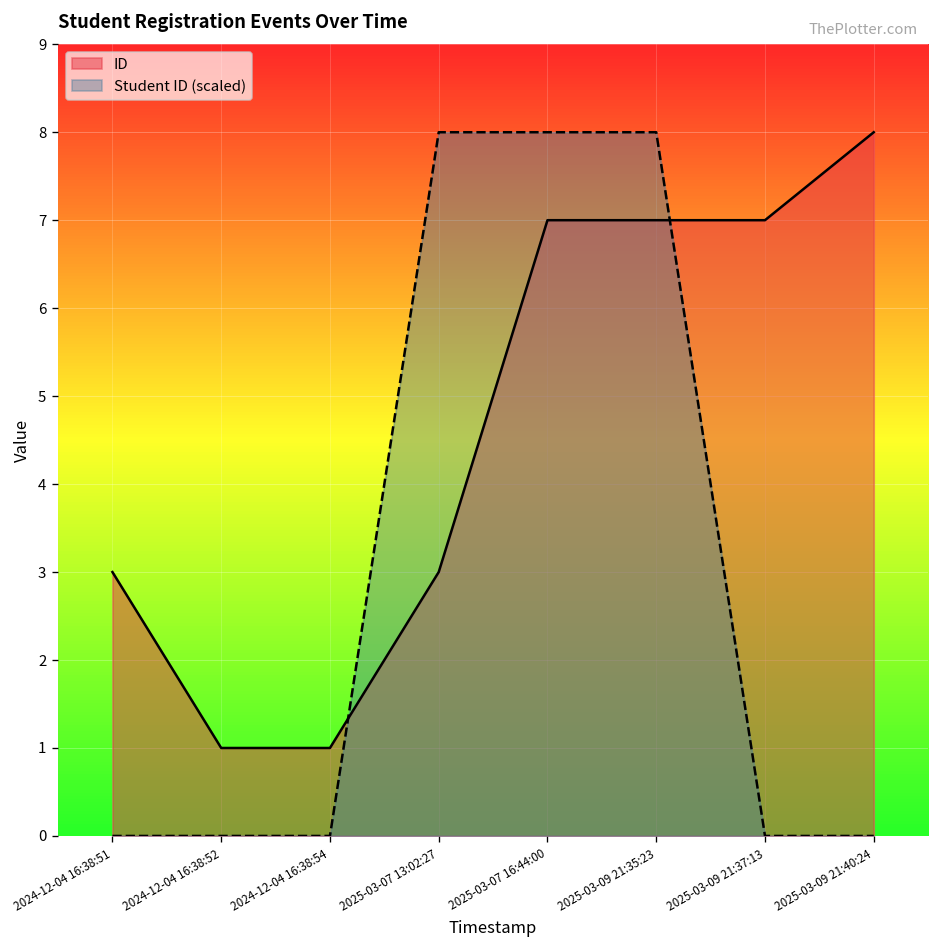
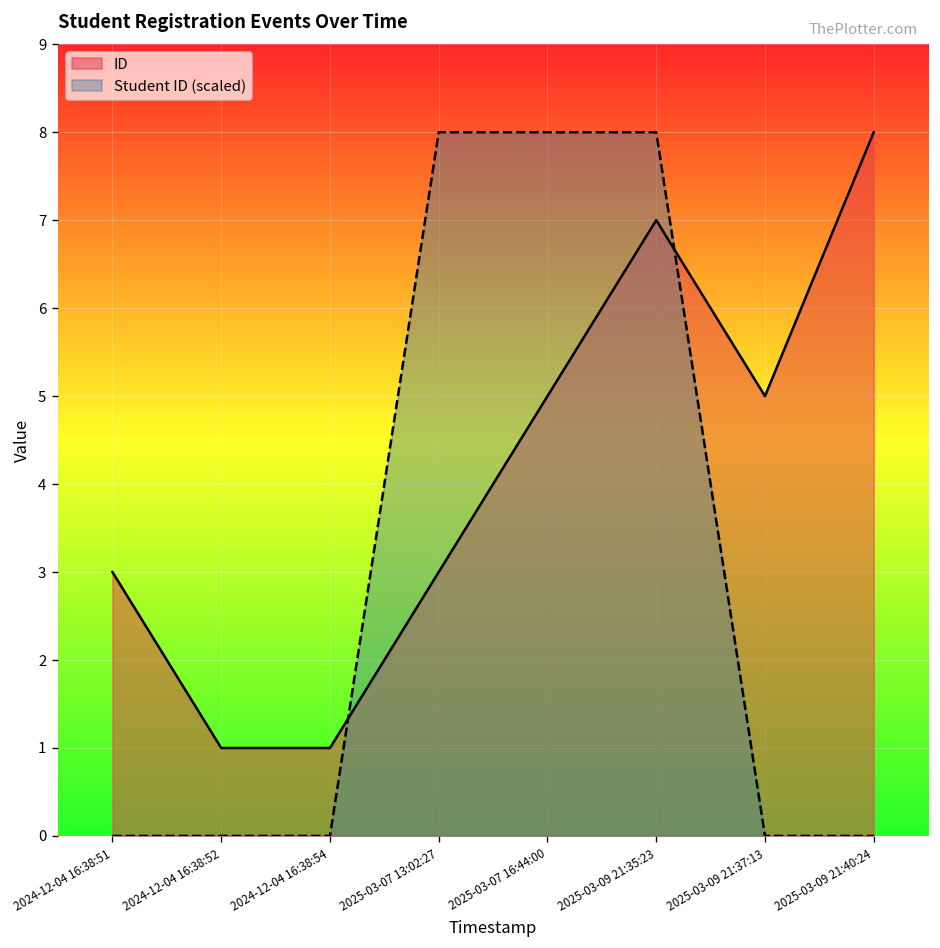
ID, 2025-03-07 16:44:00: 7 -> 5
ID, 2025-03-09 21:37:13: 7 -> 5
